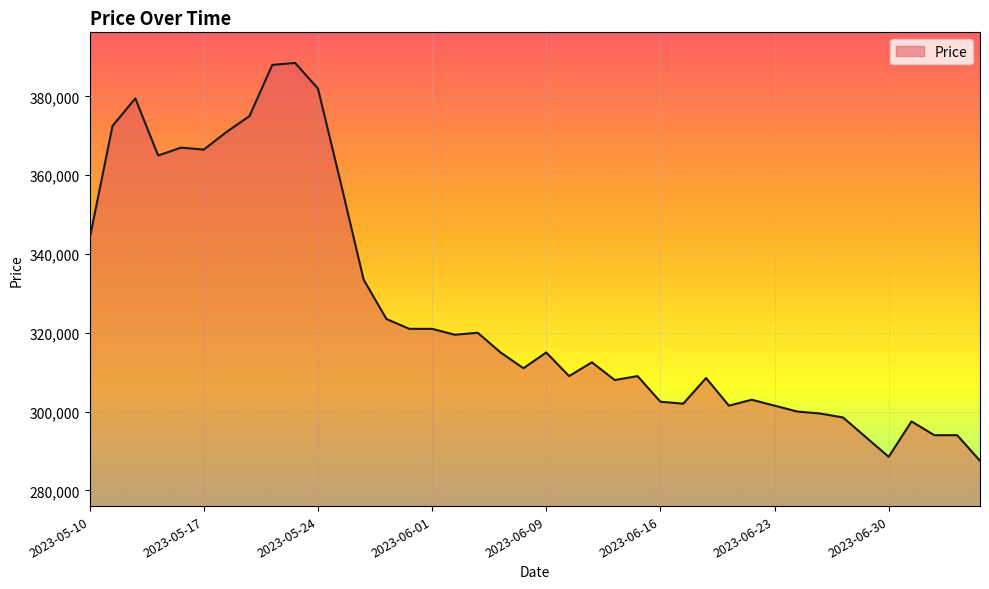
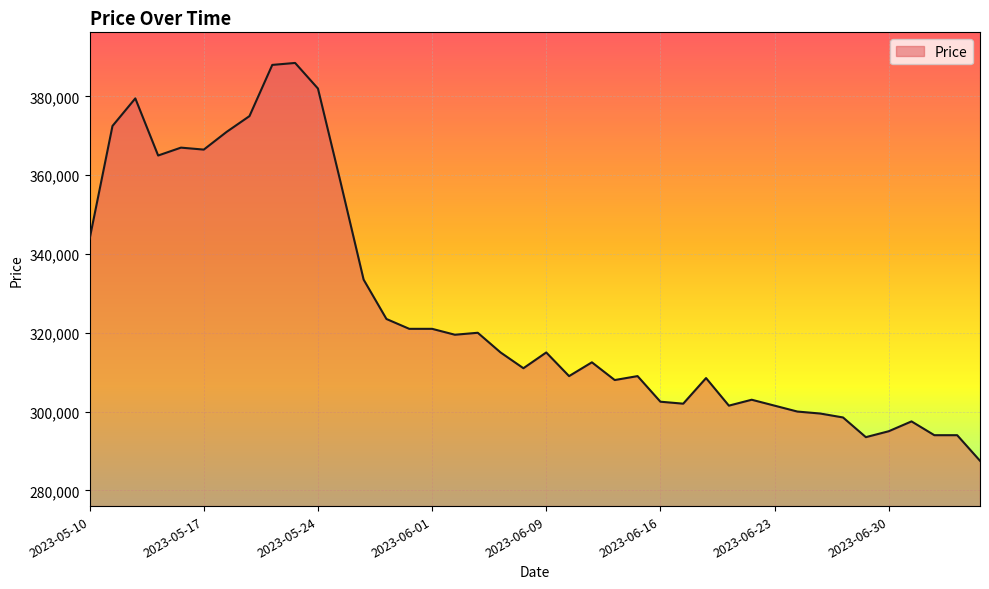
2023-06-30: 289,000 -> 295,000
